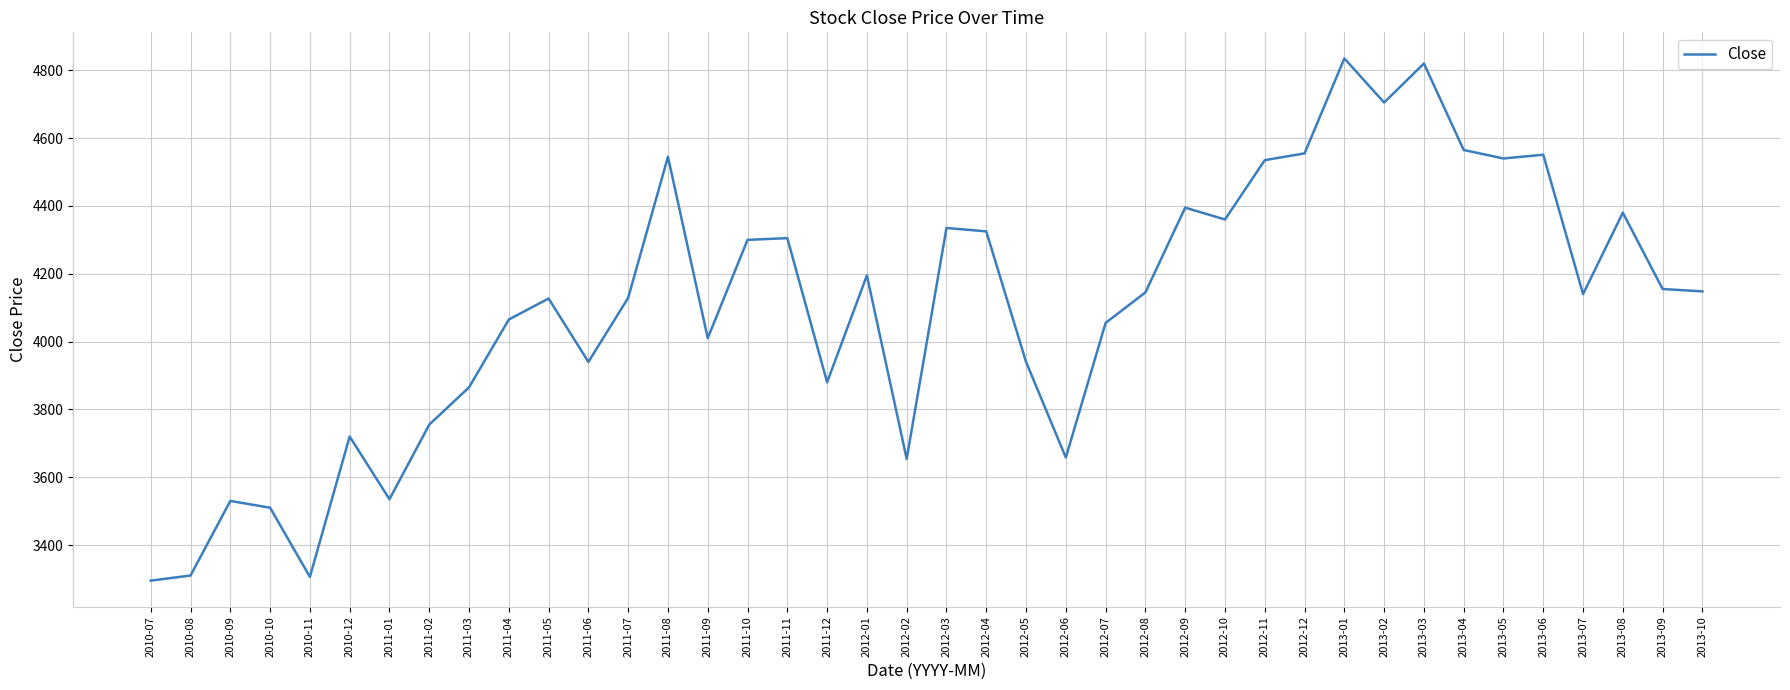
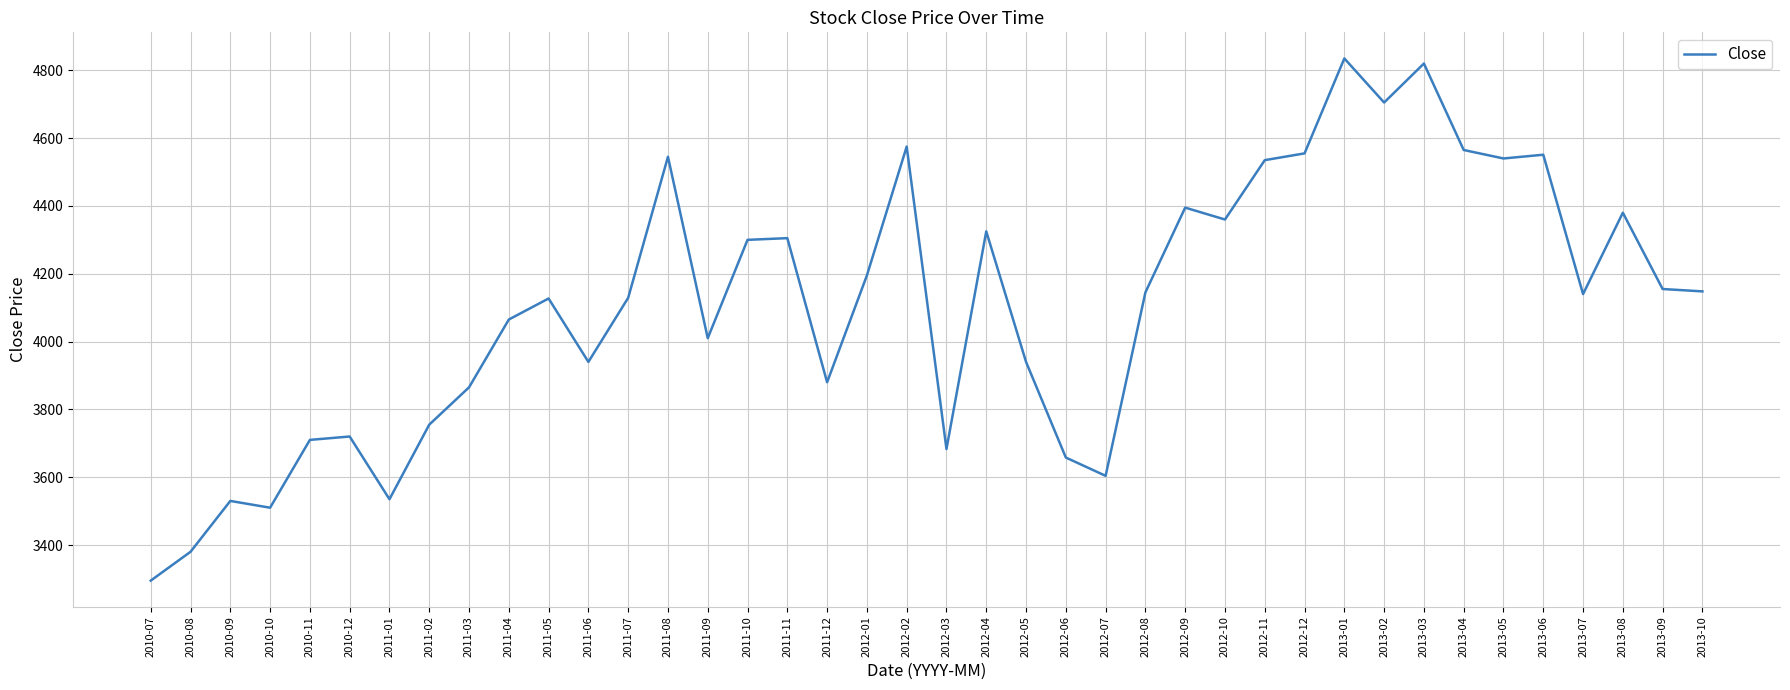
2010-08: 3310 -> 3380
2010-11: 3310 -> 3710
2012-02: 3650 -> 4580
2012-03: 4340 -> 3680
2012-07: 4060 -> 3600
